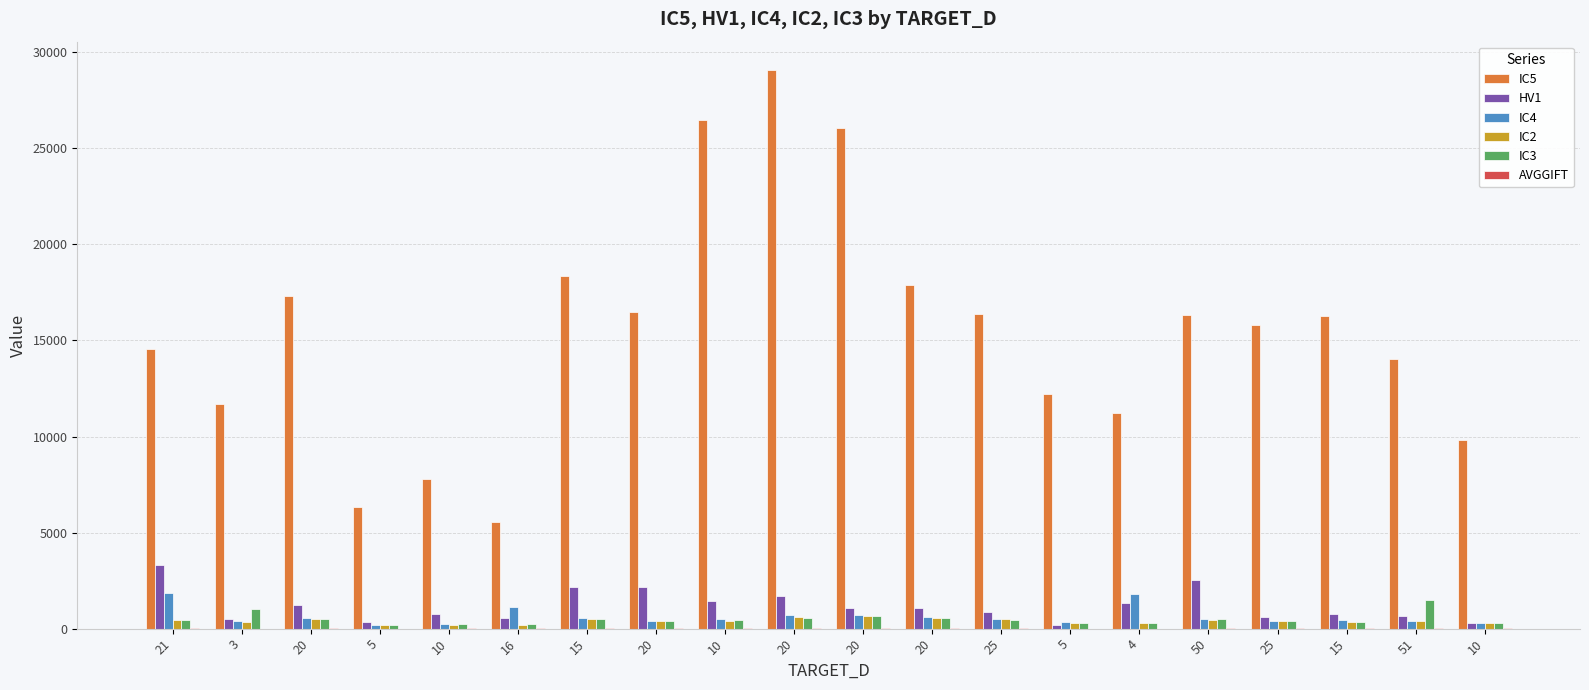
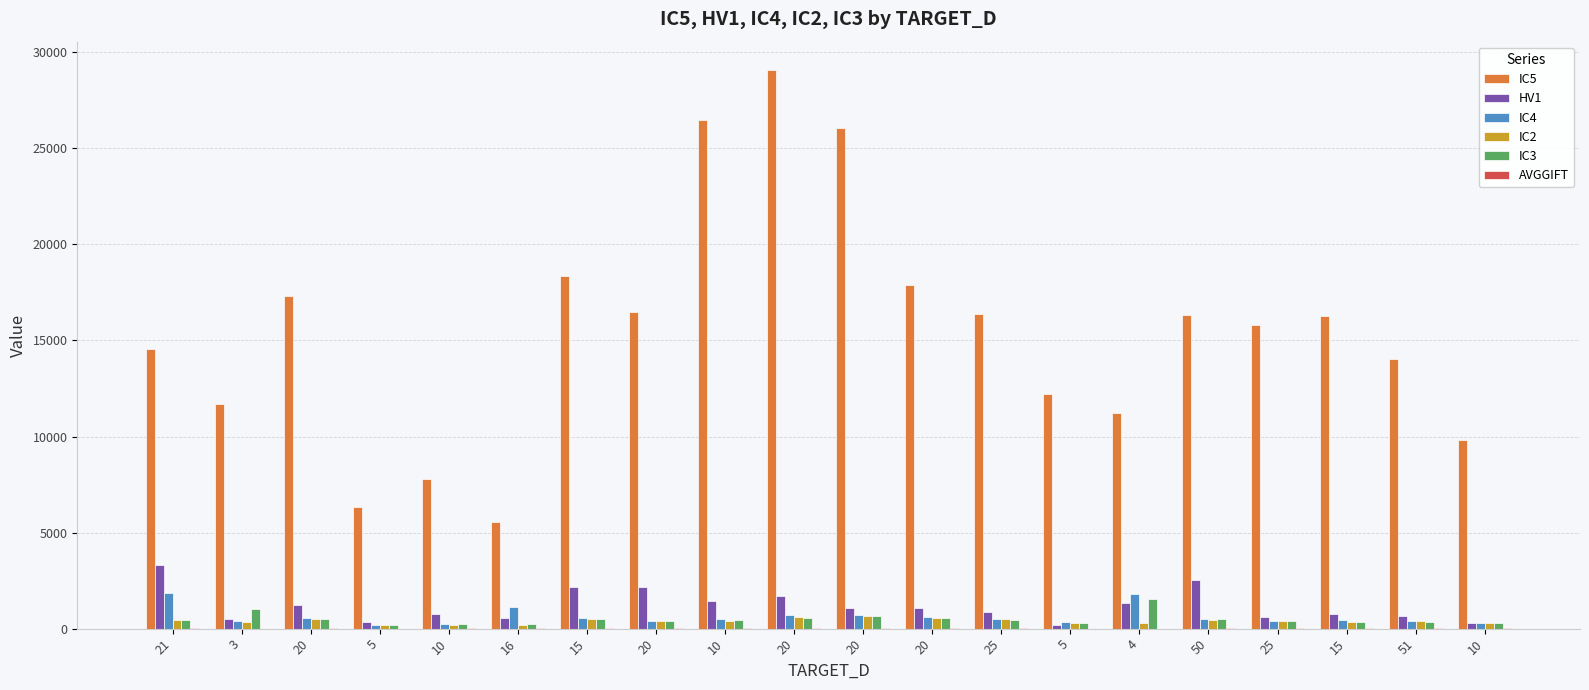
IC3, 4: 300 -> 1500
IC3, 51: 1500 -> 400
